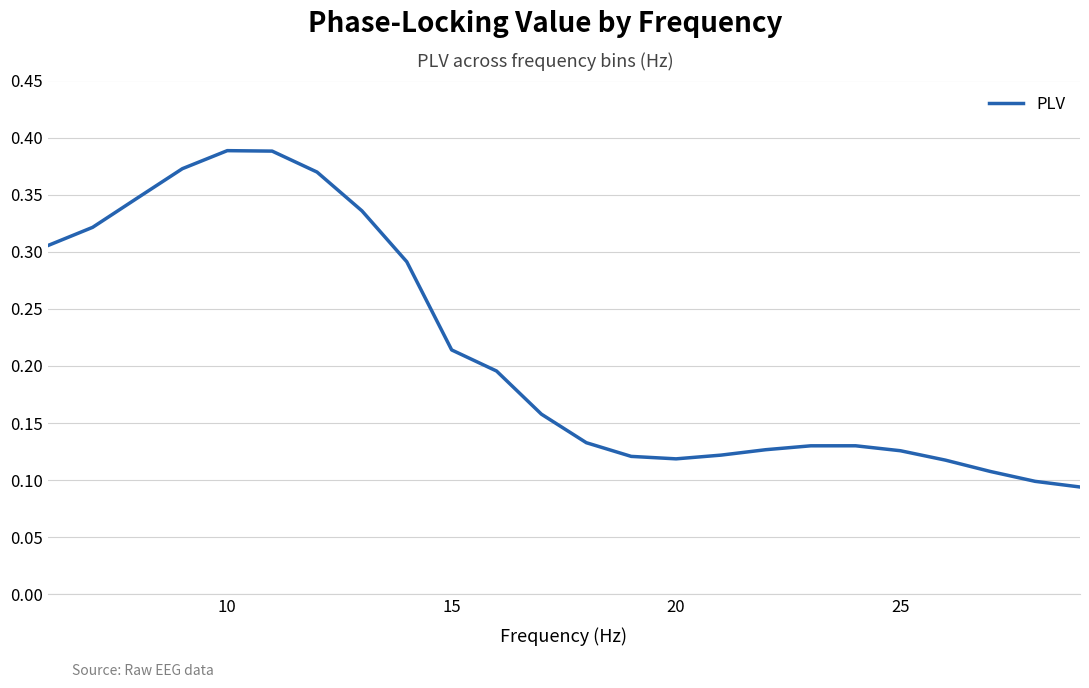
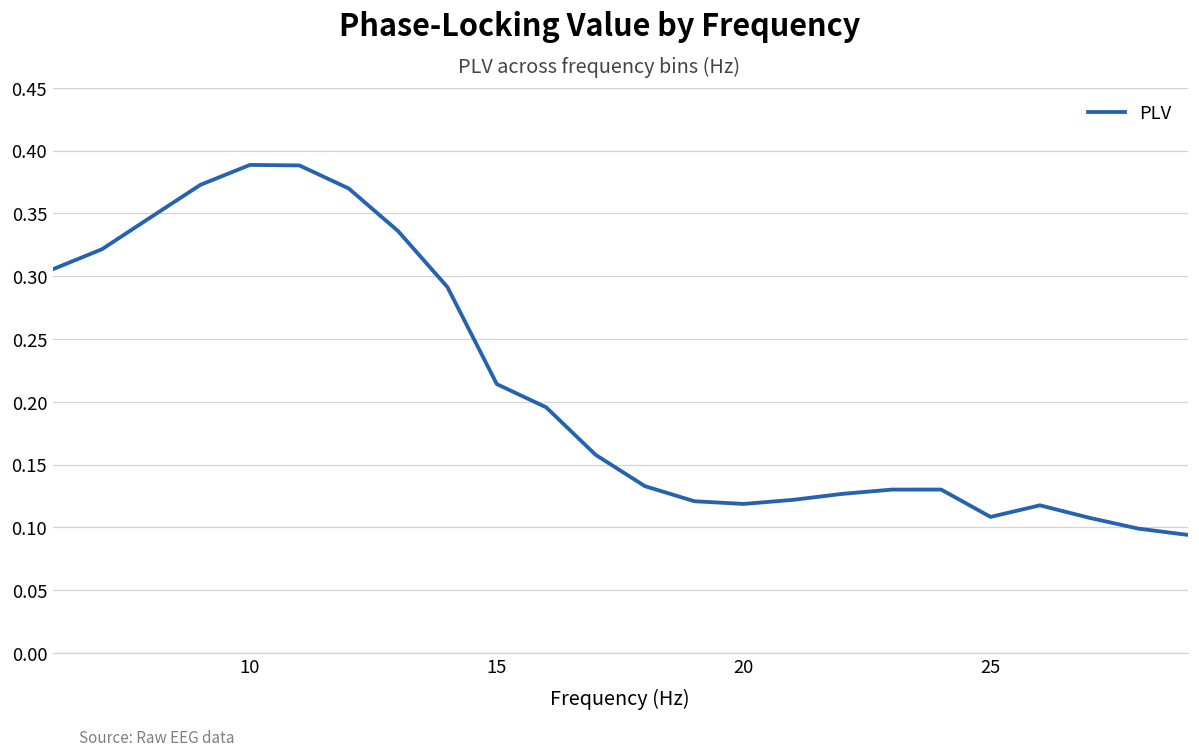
25: 0.126 -> 0.108
